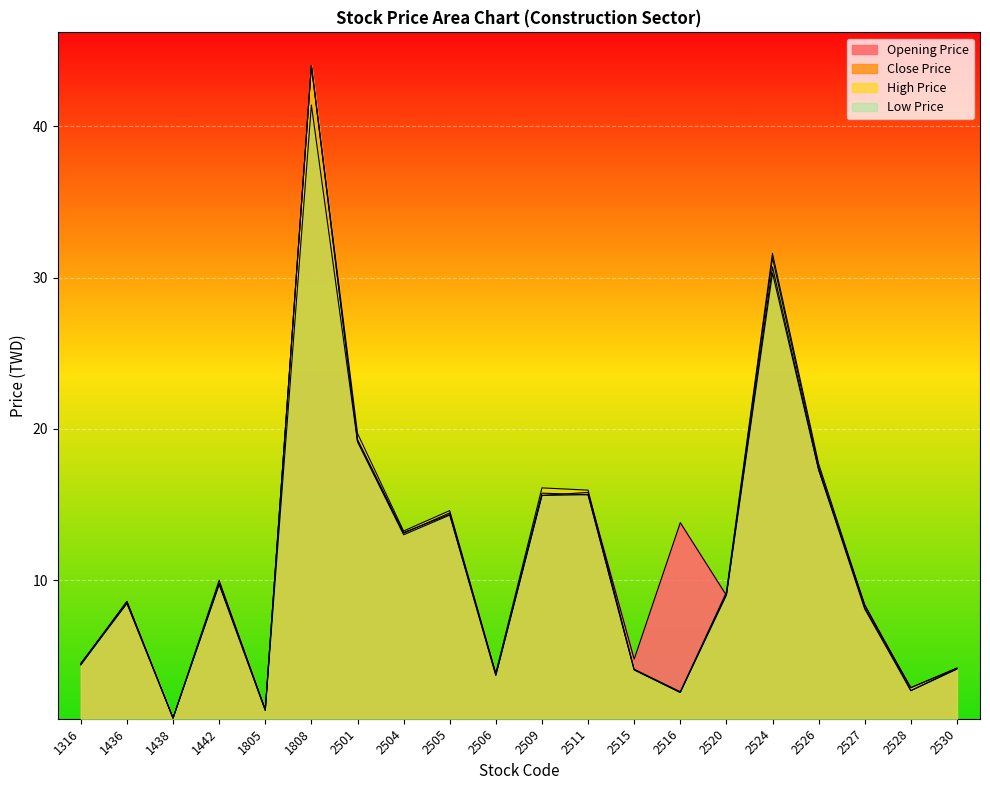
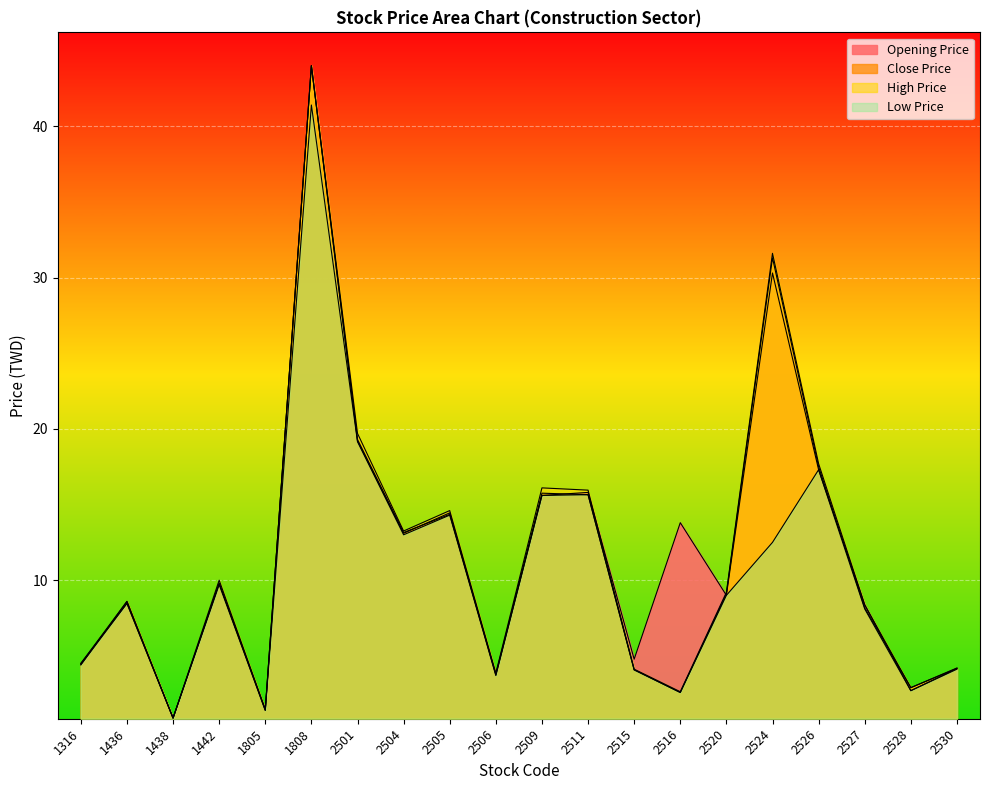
Low Price, 2524: 30.7 -> 12.5
